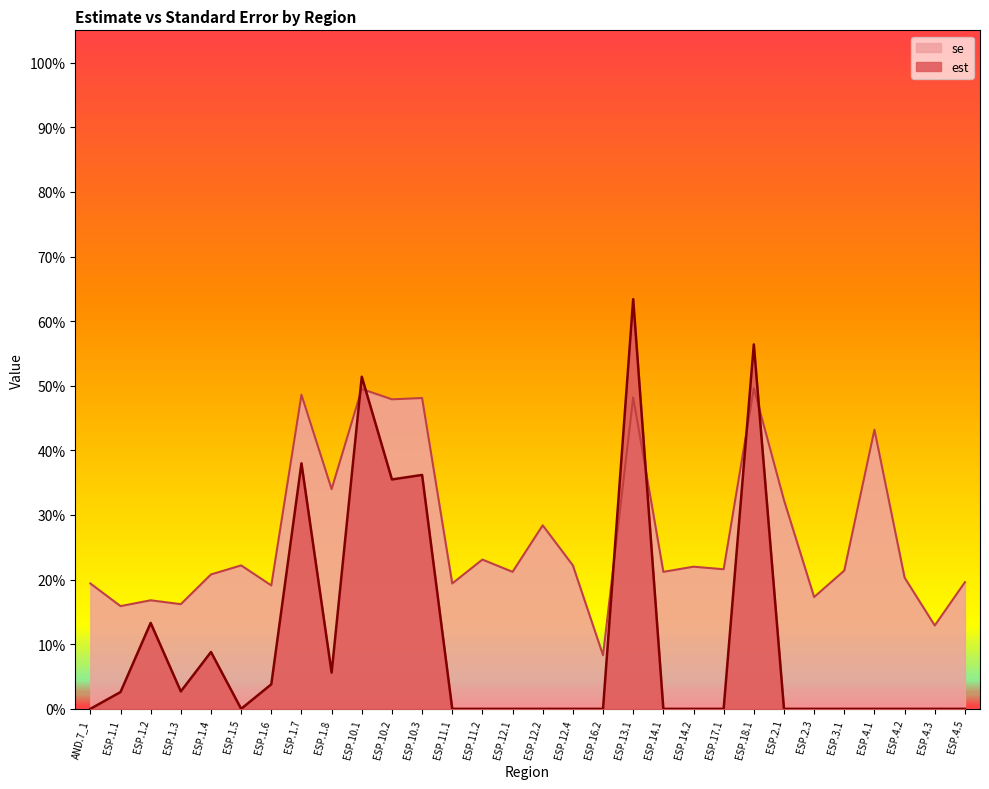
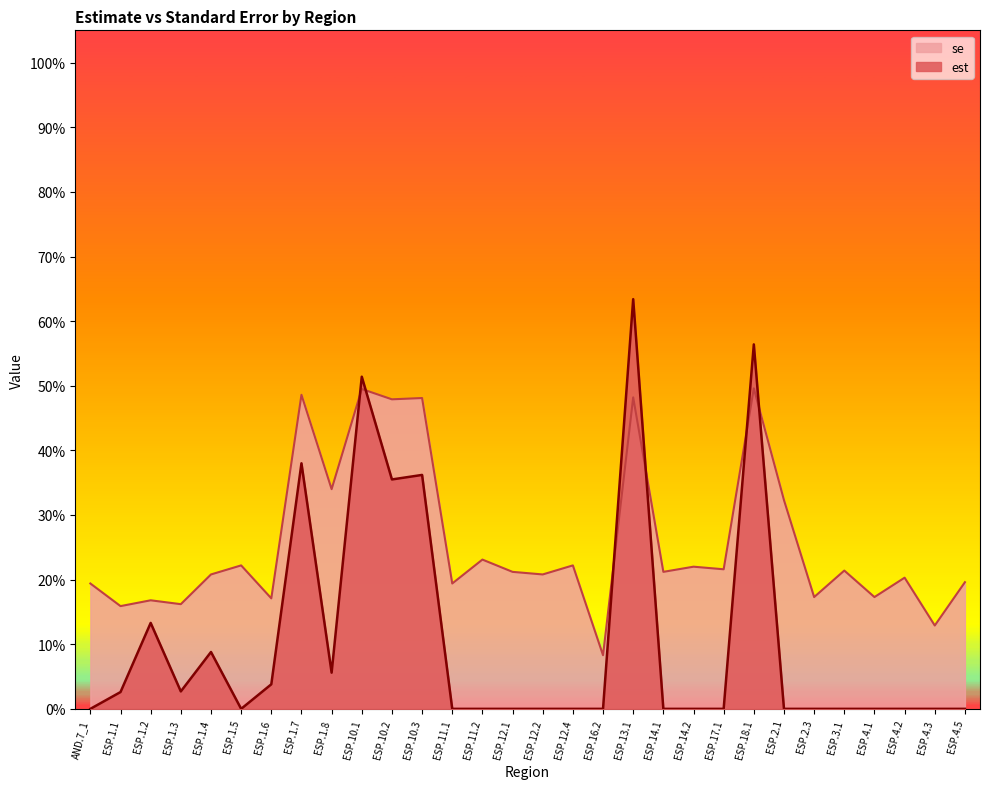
se, ESP.1.6: 19% -> 17%
se, ESP.12.2: 28% -> 21%
se, ESP.4.1: 43% -> 17%
